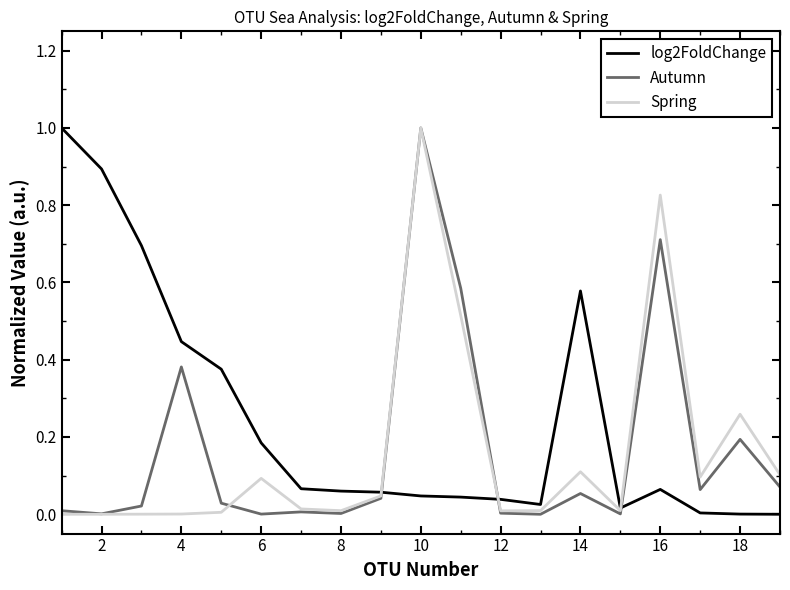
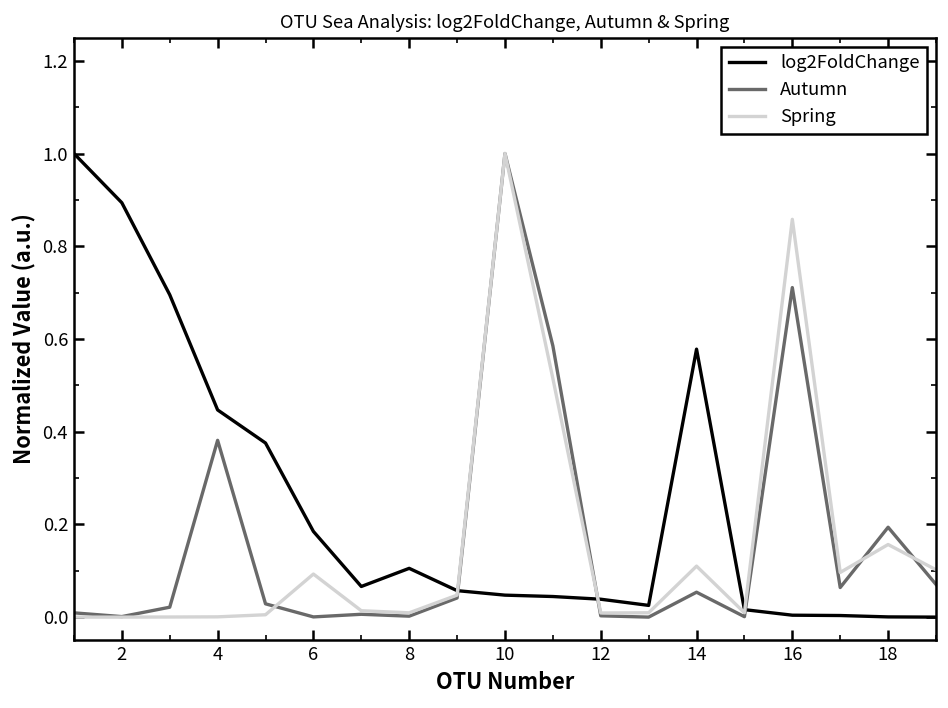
log2FoldChange, 8: 0.06 -> 0.11
log2FoldChange, 16: 0.06 -> 0.00
Spring, 16: 0.83 -> 0.86
Spring, 18: 0.26 -> 0.16
